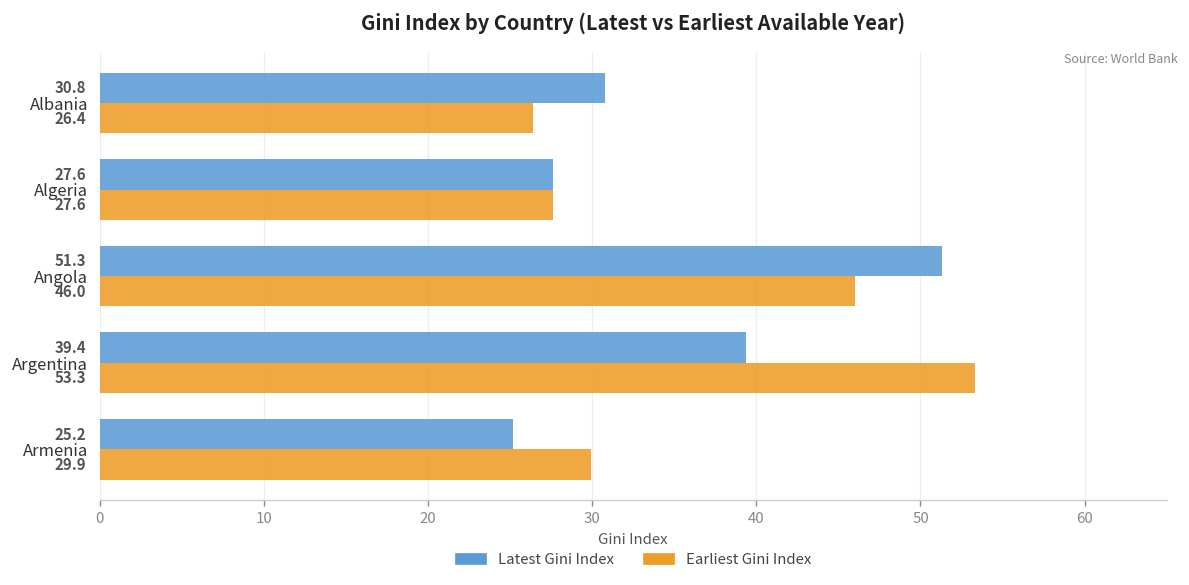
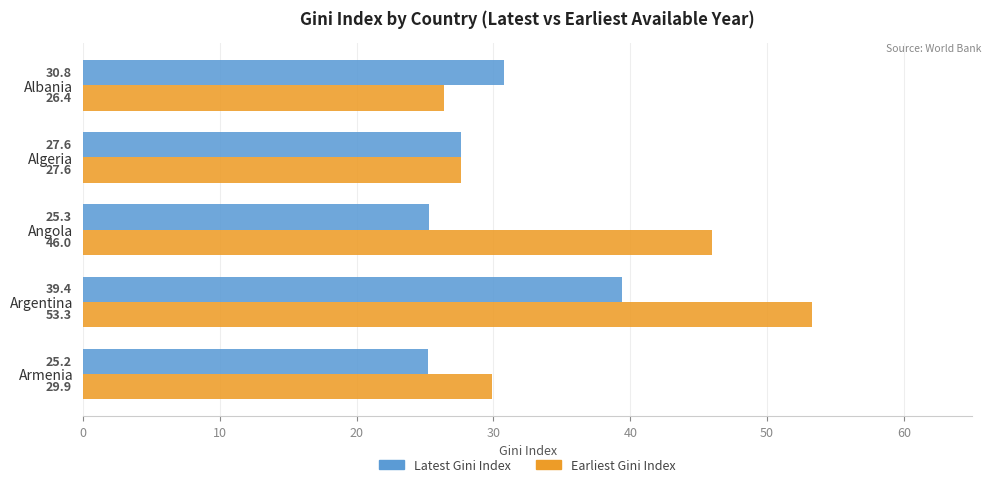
Latest Gini Index, Angola: 51.3 -> 25.3
